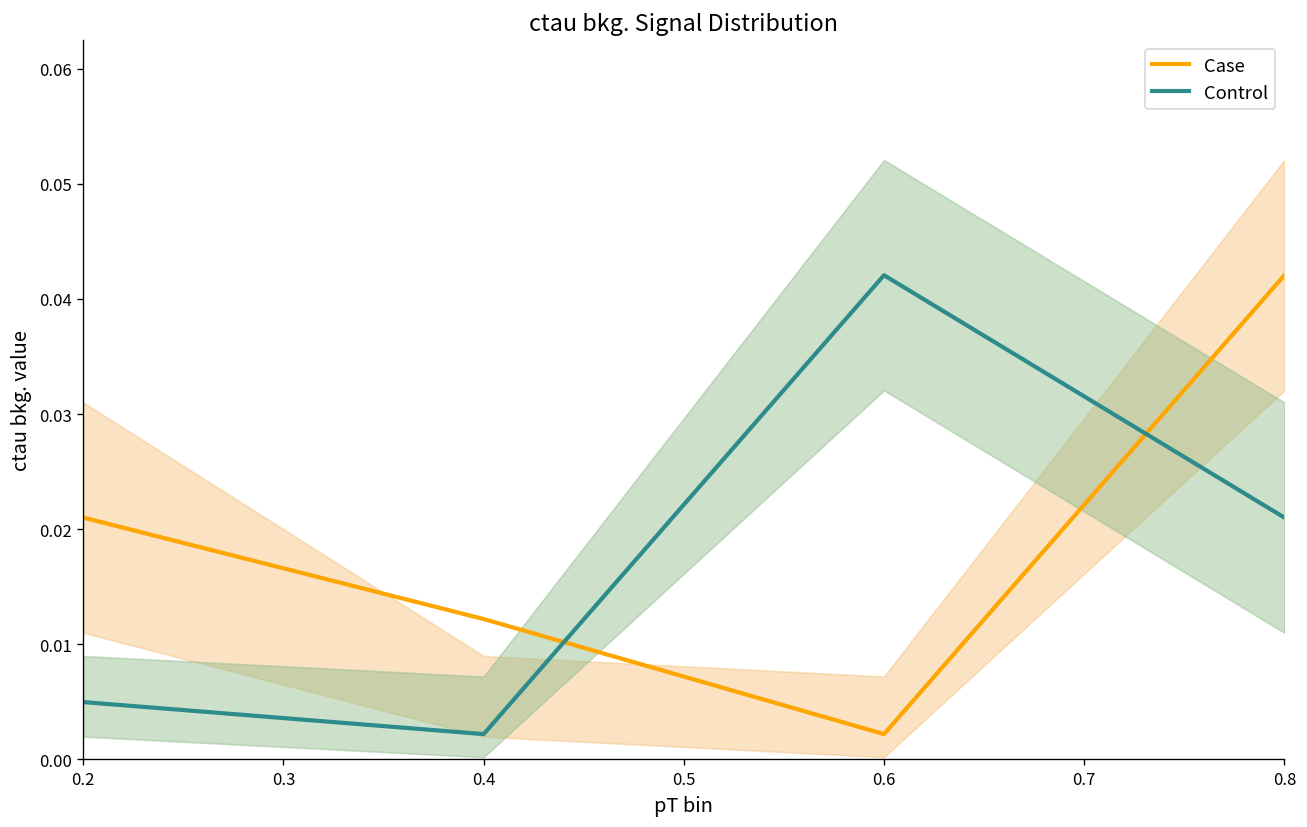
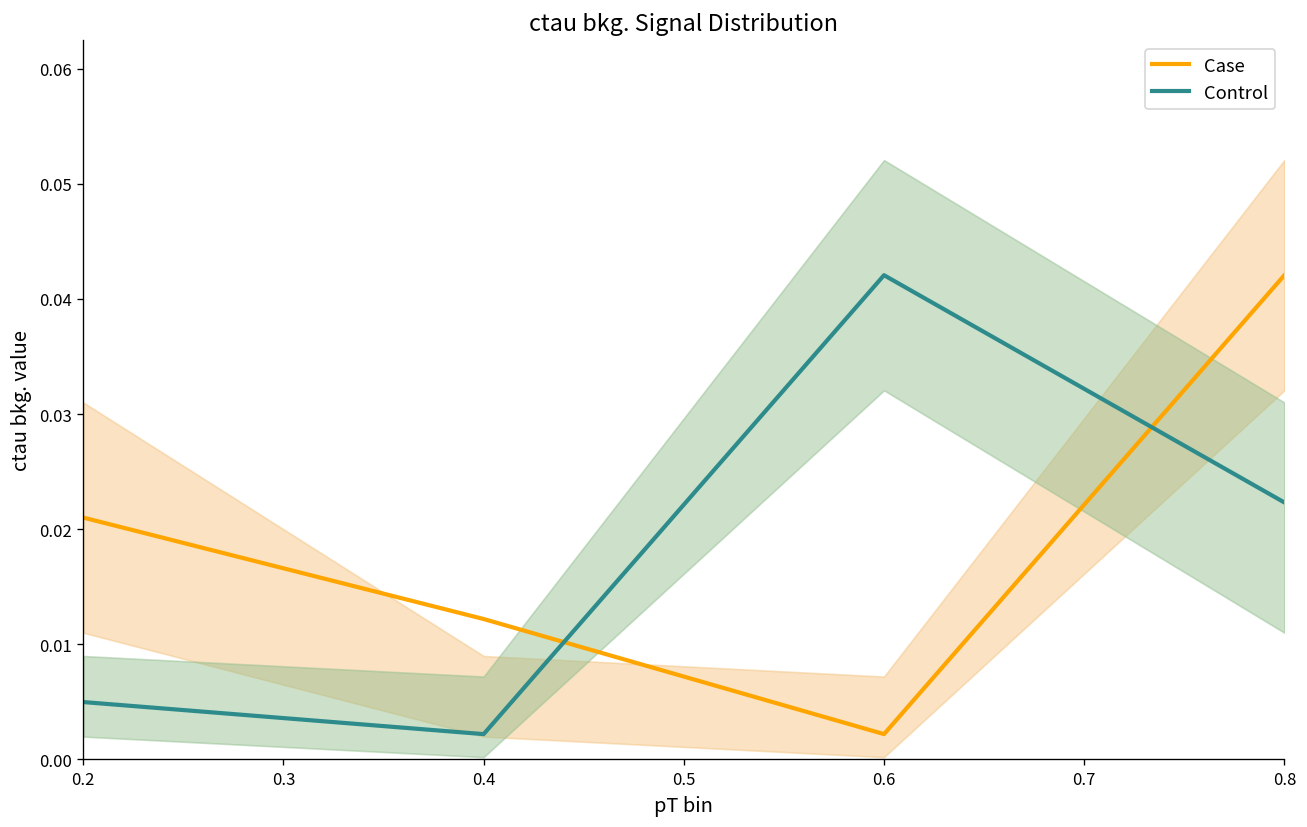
Control, 0.8: 0.021 -> 0.022
